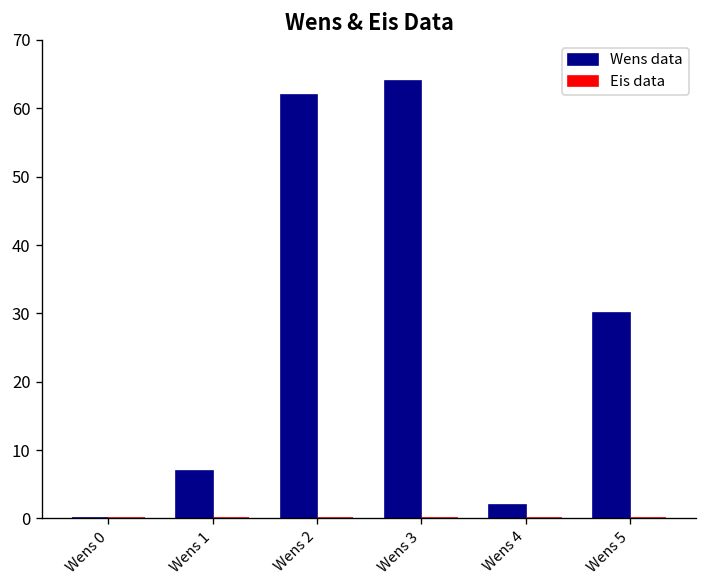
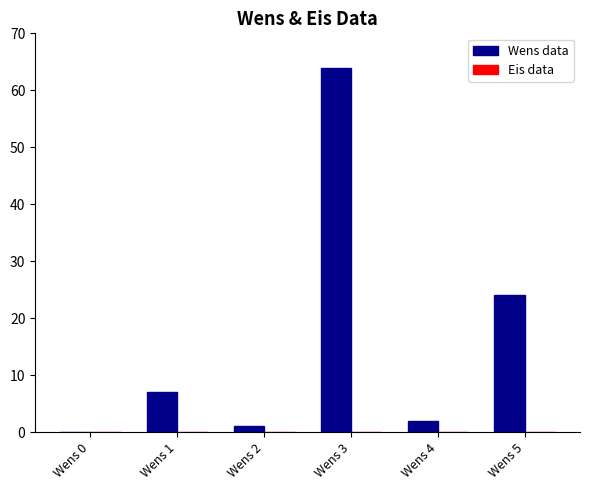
Wens data, Wens 2: 62 -> 1
Wens data, Wens 5: 30 -> 24
